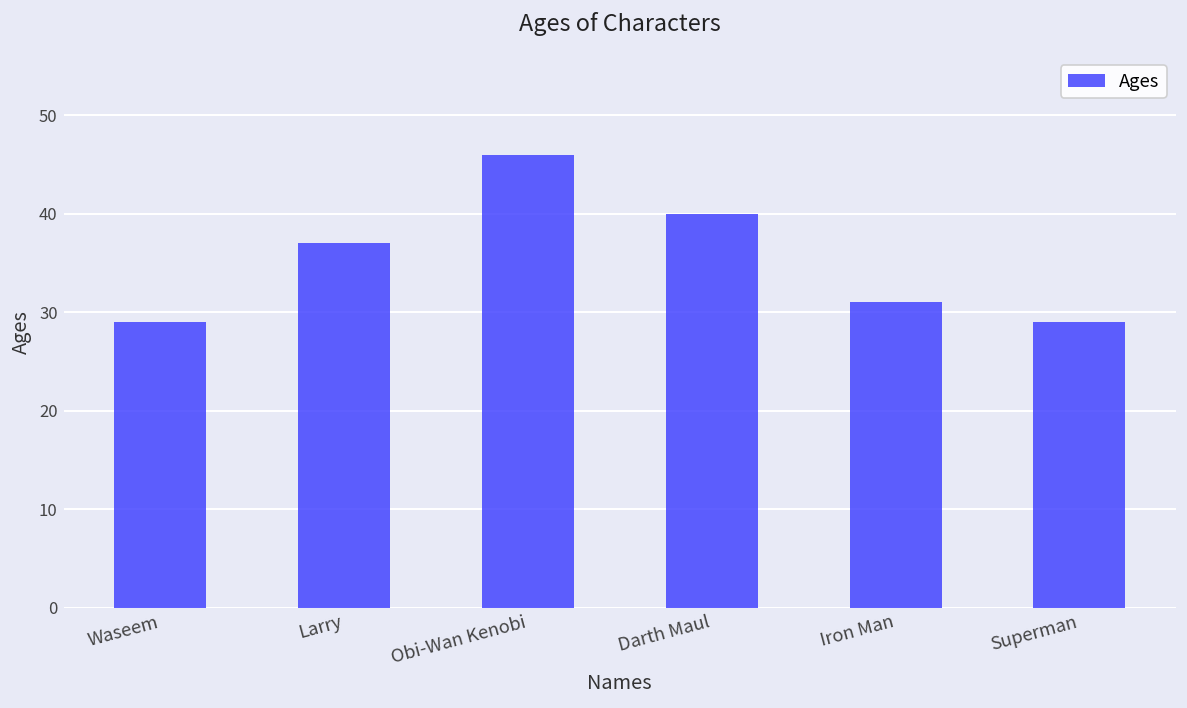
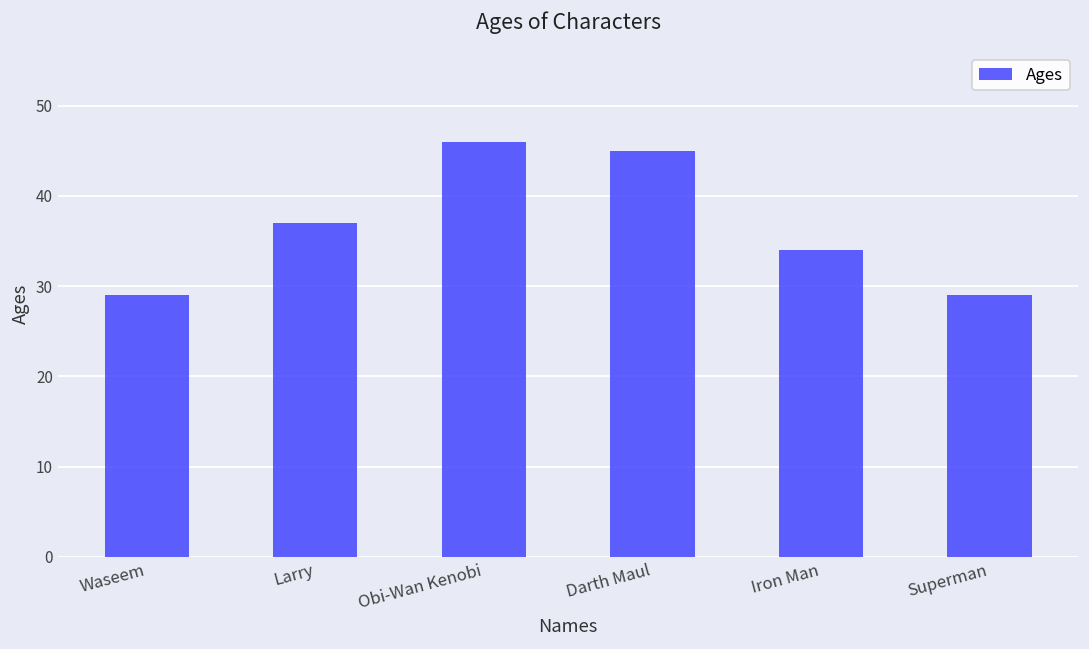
Darth Maul: 40 -> 45
Iron Man: 31 -> 34
